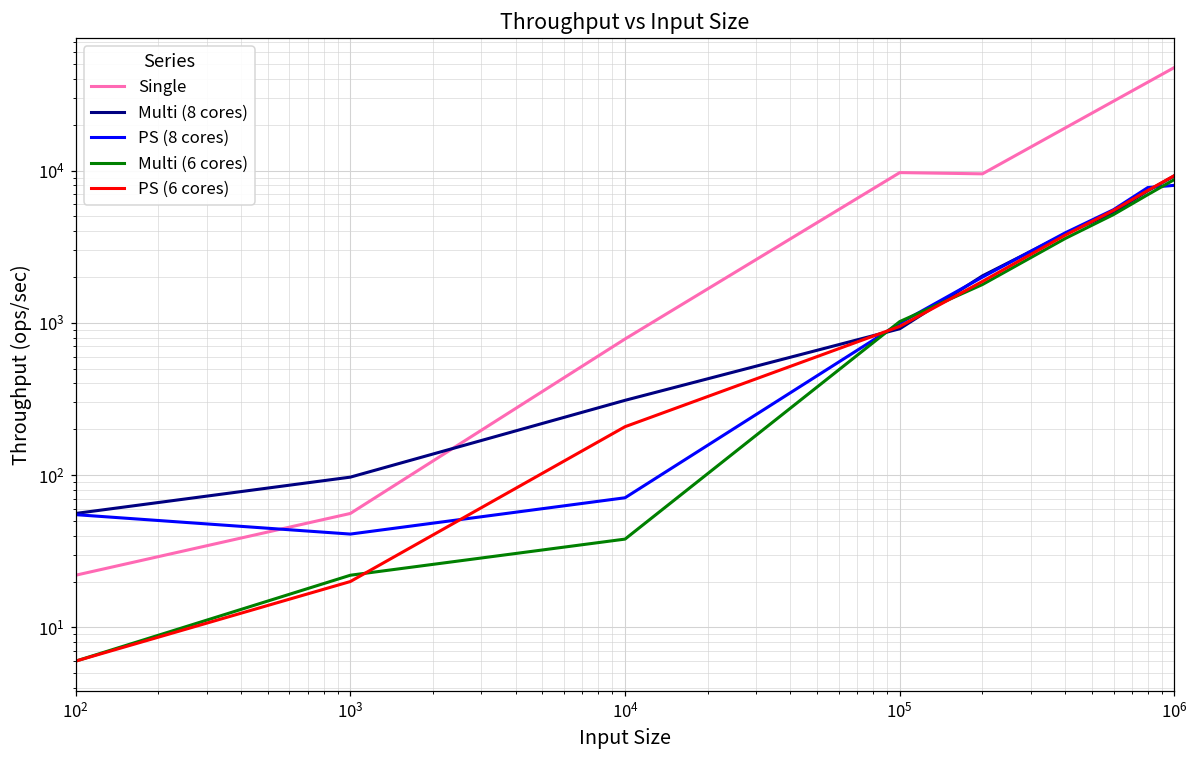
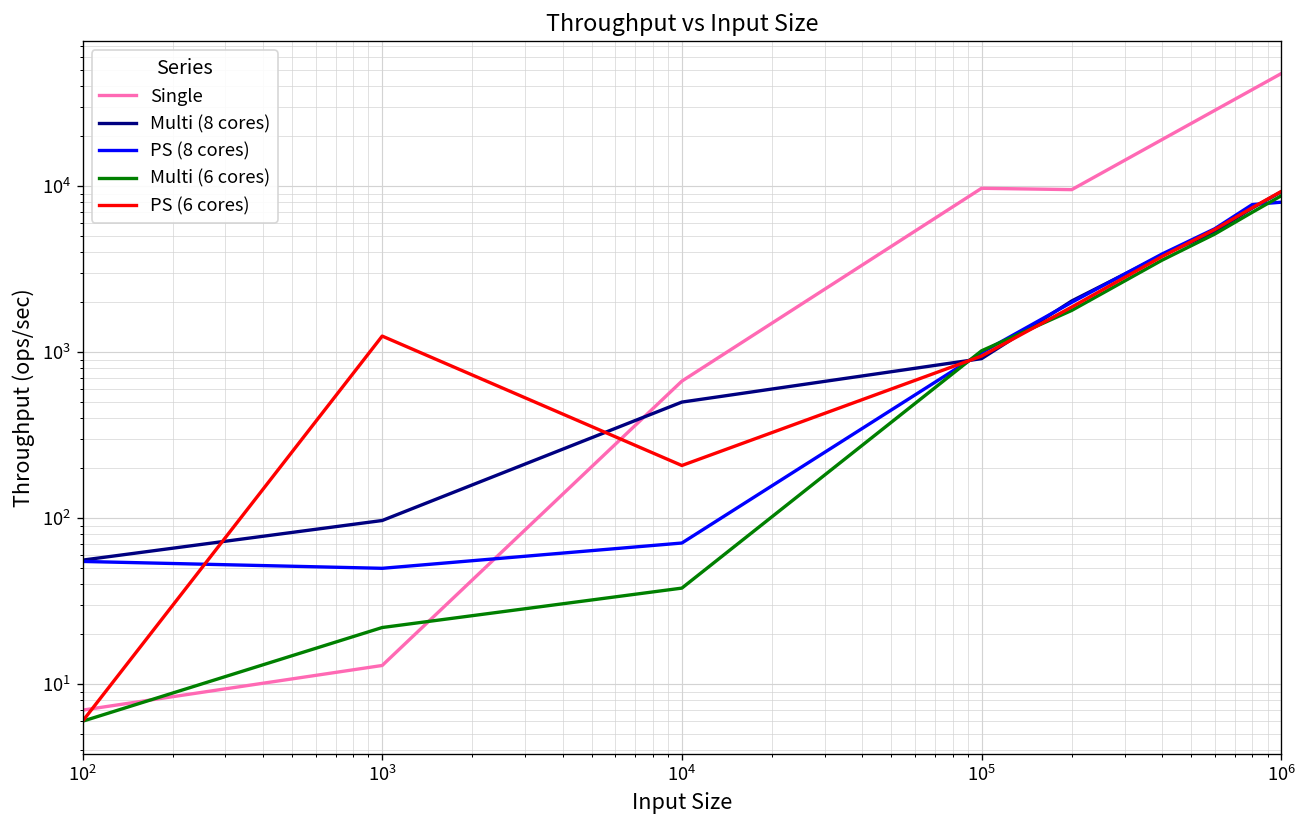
Single, 10^2: 22 -> 7
Single, 10^3: 56 -> 13
PS (8 cores), 10^3: 41 -> 50
PS (6 cores), 10^3: 20 -> 1300
Single, 10^4: 800 -> 700
Multi (8 cores), 10^4: 310 -> 500
